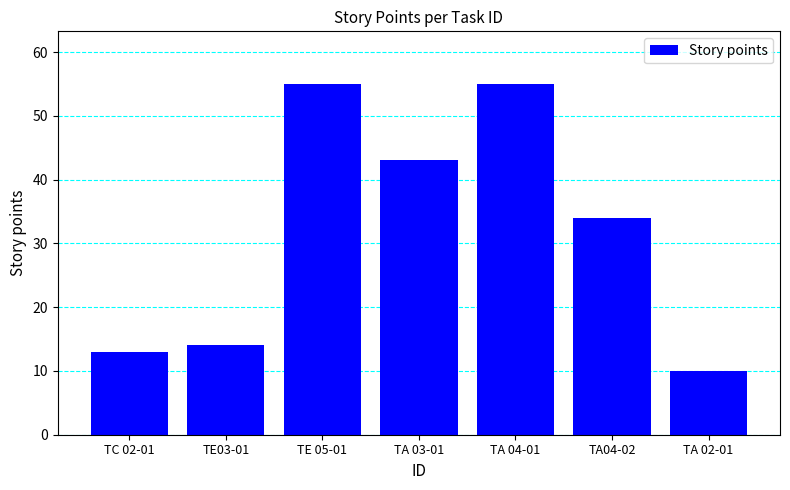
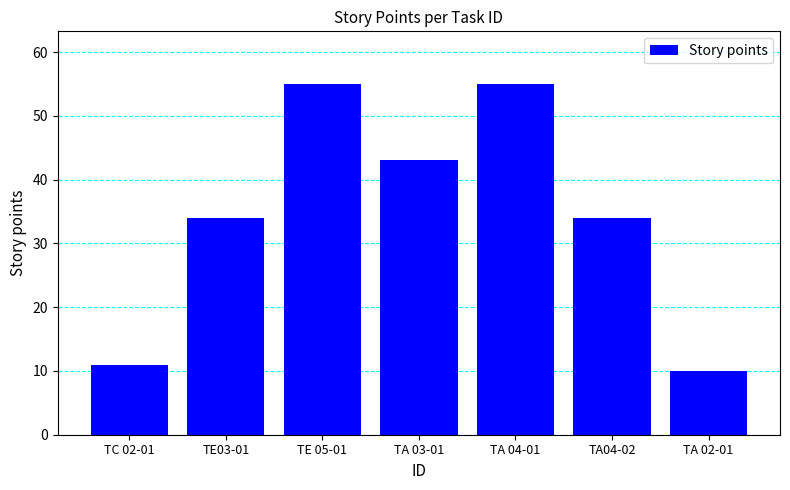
TC 02-01: 13 -> 11
TE03-01: 14 -> 34
